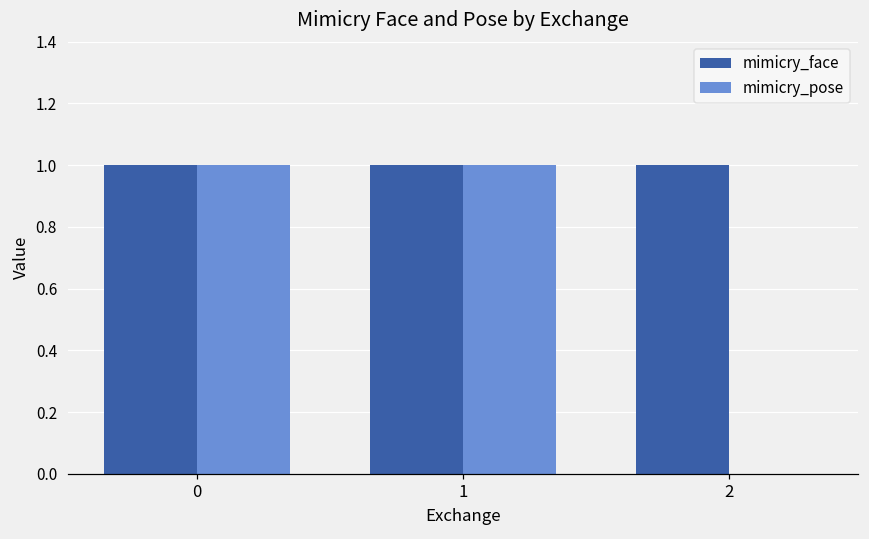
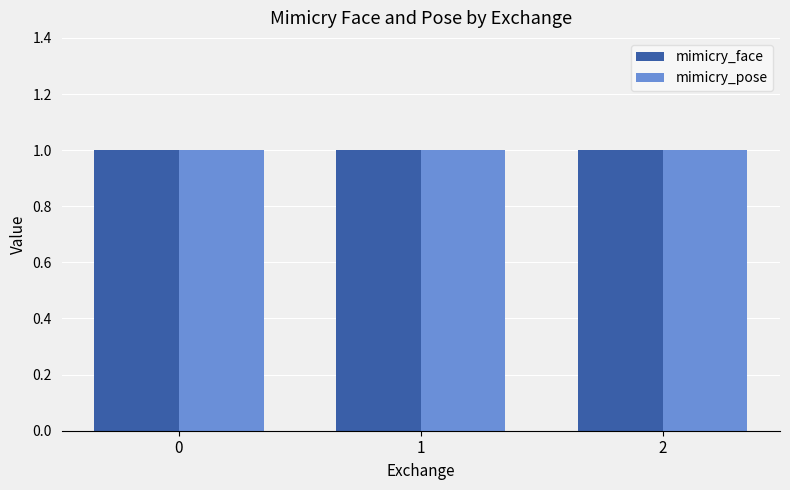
mimicry_pose, 2: 0 -> 1
